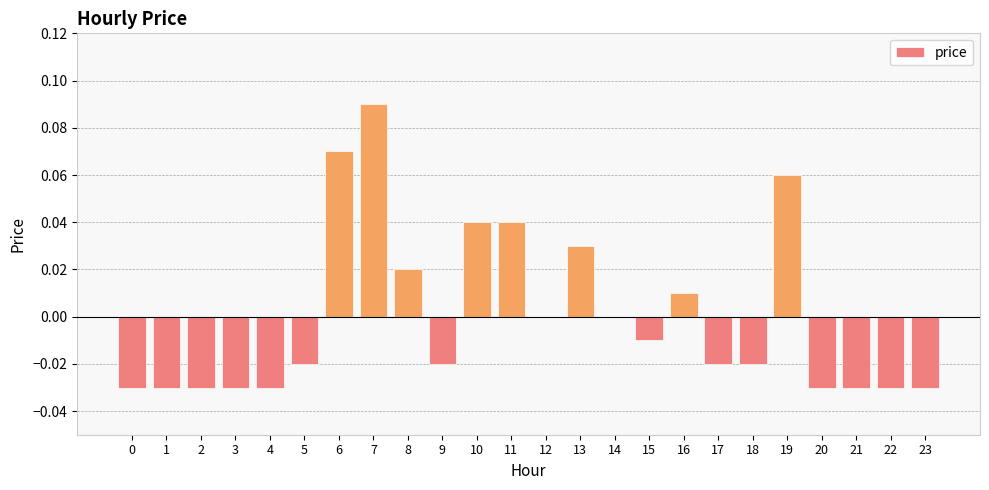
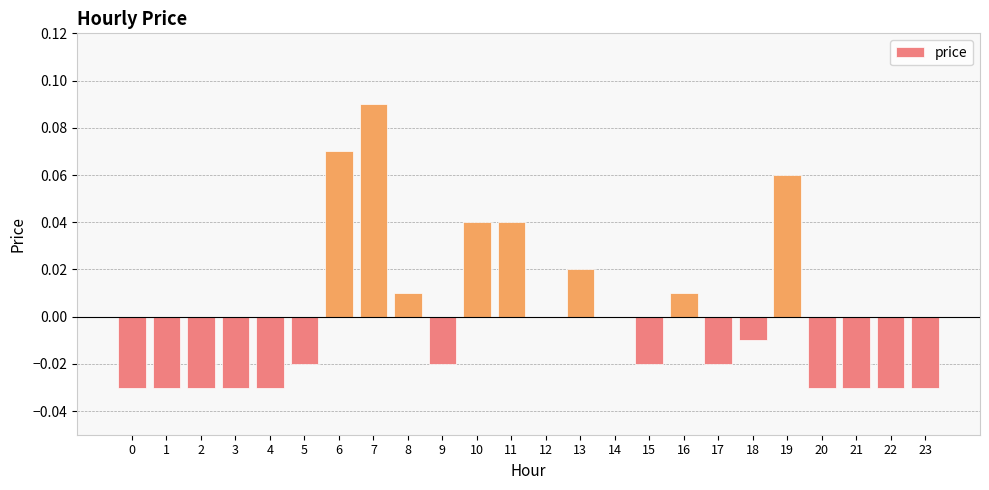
8: 0.02 -> 0.01
13: 0.03 -> 0.02
15: -0.01 -> -0.02
18: -0.02 -> -0.01
